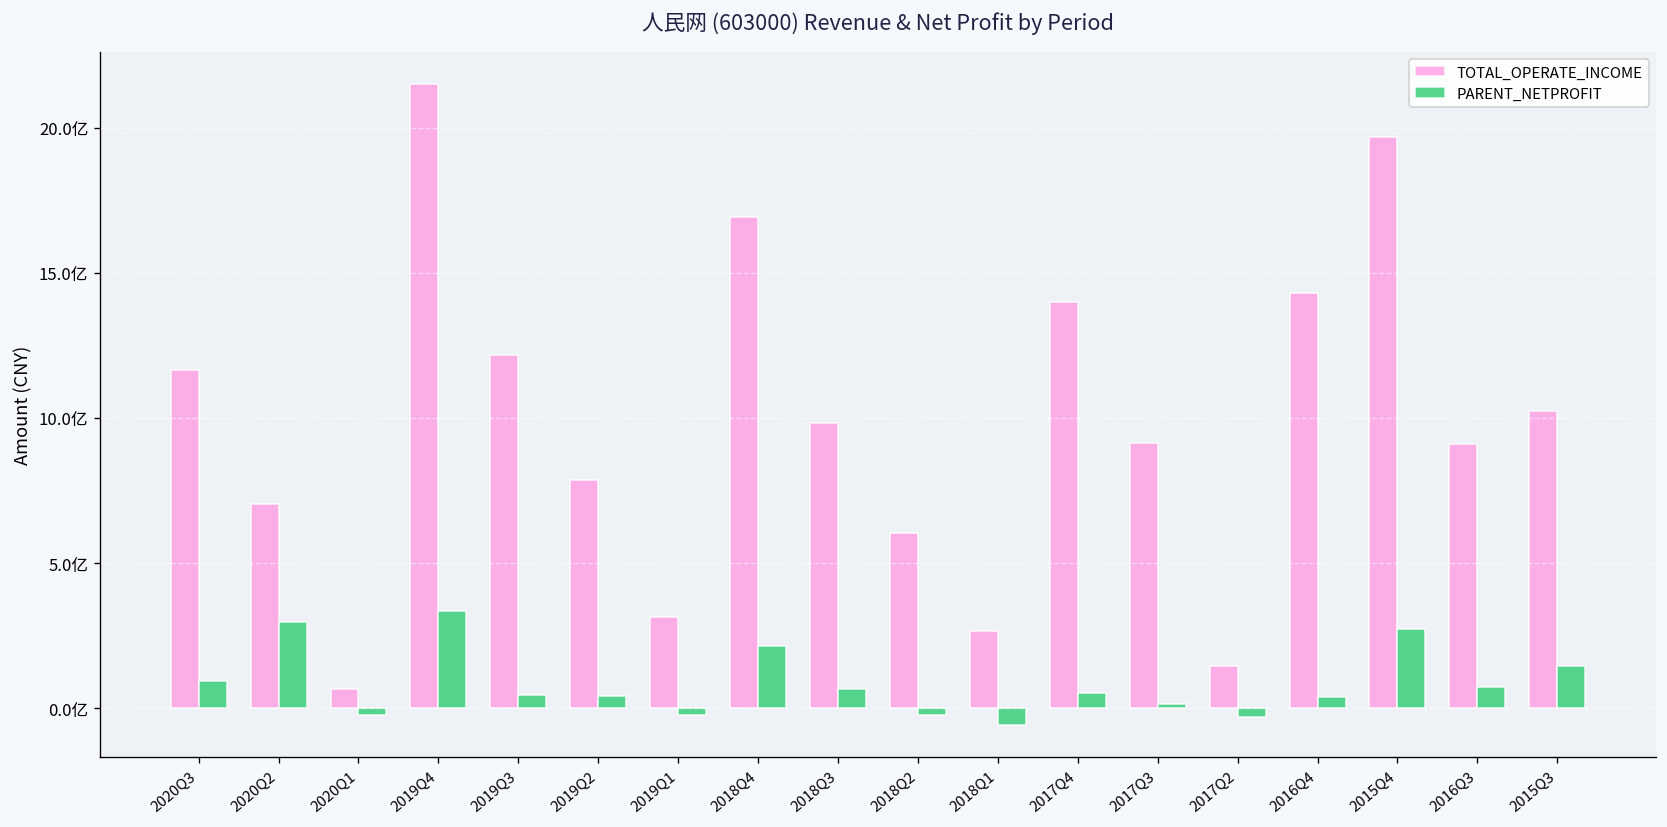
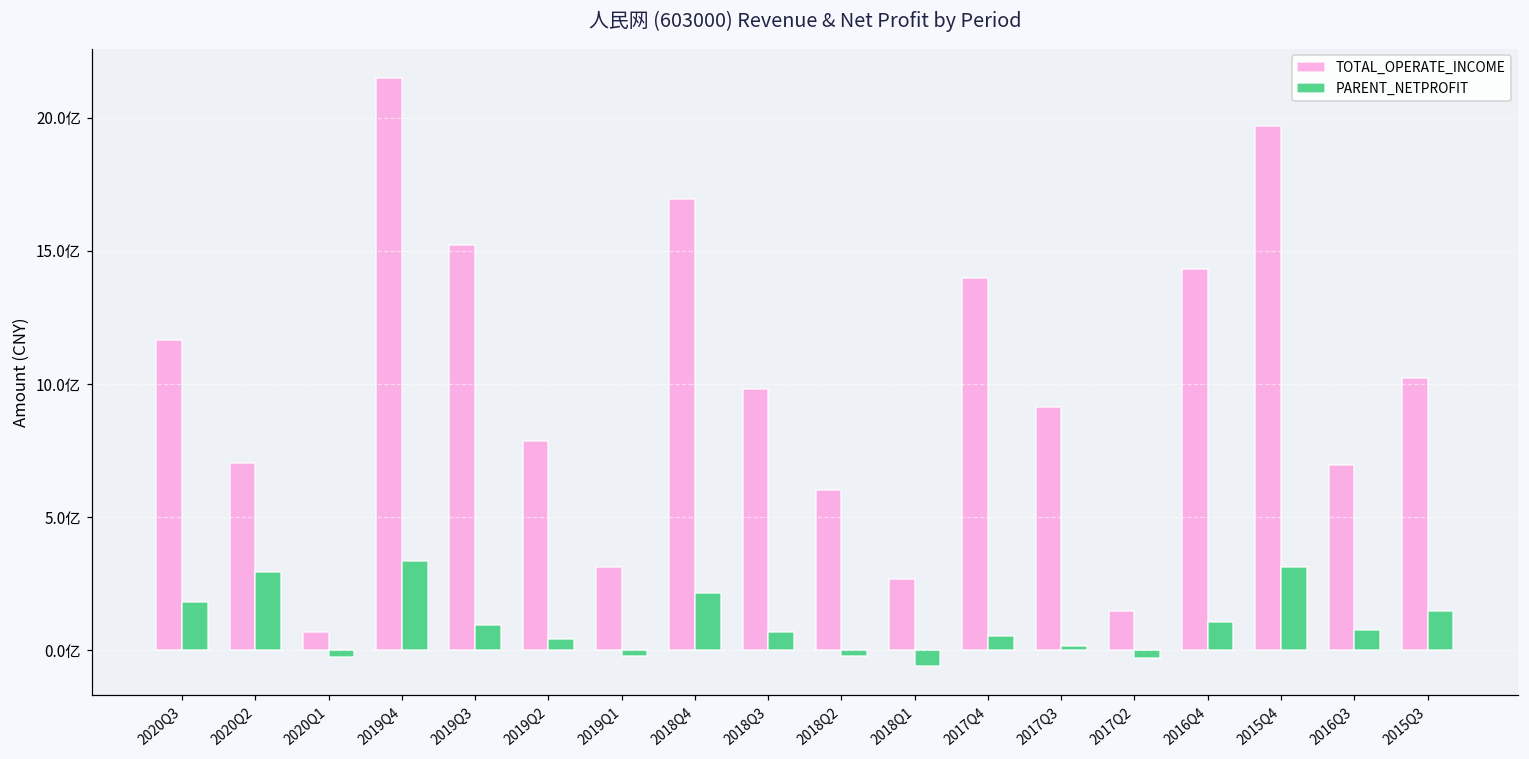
PARENT_NETPROFIT, 2020Q3: 1.0亿 -> 1.8亿
TOTAL_OPERATE_INCOME, 2019Q3: 12.2亿 -> 15.2亿
PARENT_NETPROFIT, 2019Q3: 0.5亿 -> 0.9亿
PARENT_NETPROFIT, 2016Q4: 0.4亿 -> 1.1亿
PARENT_NETPROFIT, 2015Q4: 2.7亿 -> 3.1亿
TOTAL_OPERATE_INCOME, 2016Q3: 9.1亿 -> 7.0亿
